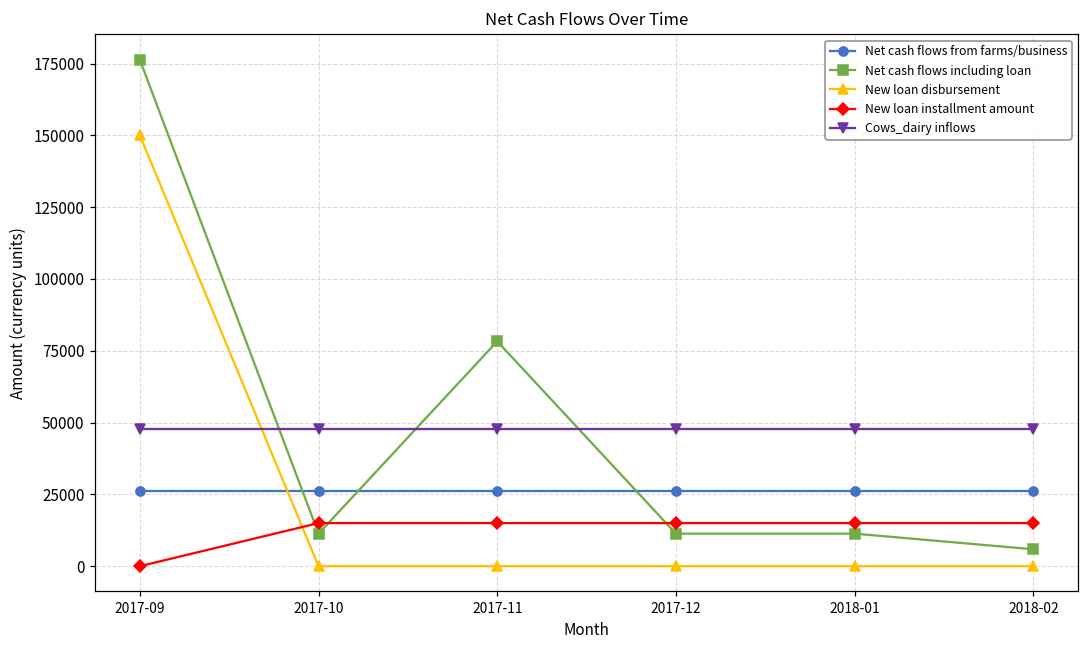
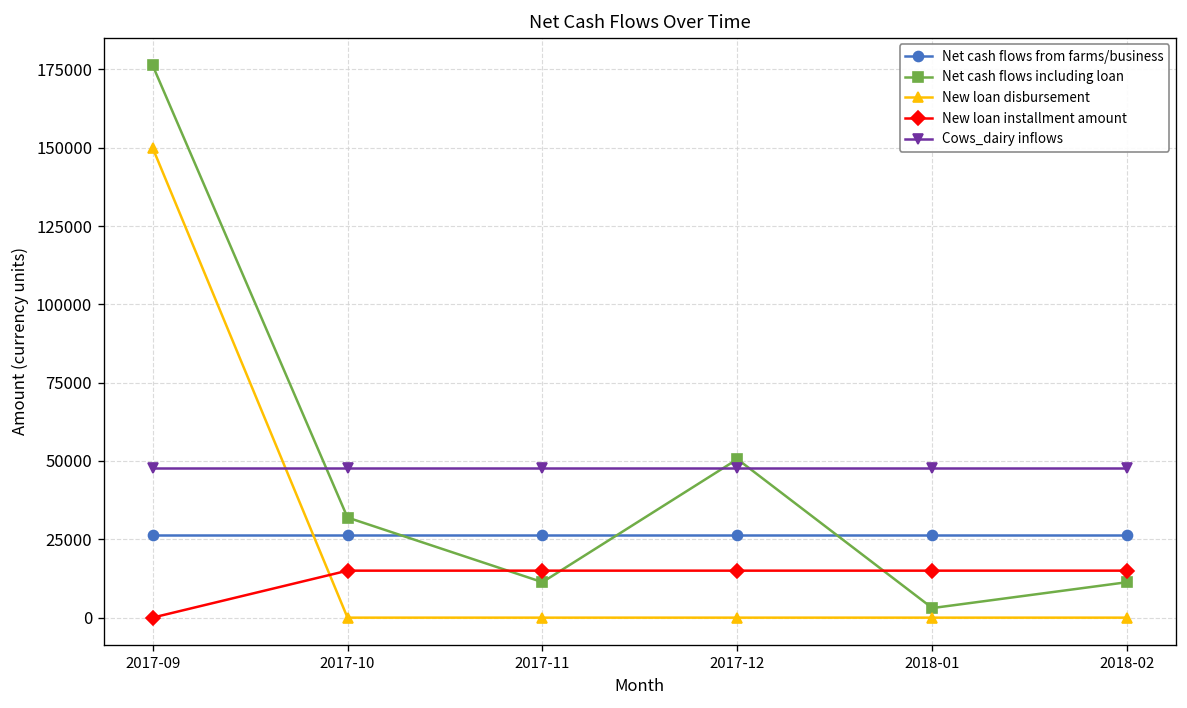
Net cash flows including loan, 2017-10: 11000 -> 32000
Net cash flows including loan, 2017-11: 78000 -> 11000
Net cash flows including loan, 2017-12: 11000 -> 51000
Net cash flows including loan, 2018-01: 11000 -> 3000
Net cash flows including loan, 2018-02: 6000 -> 11000
